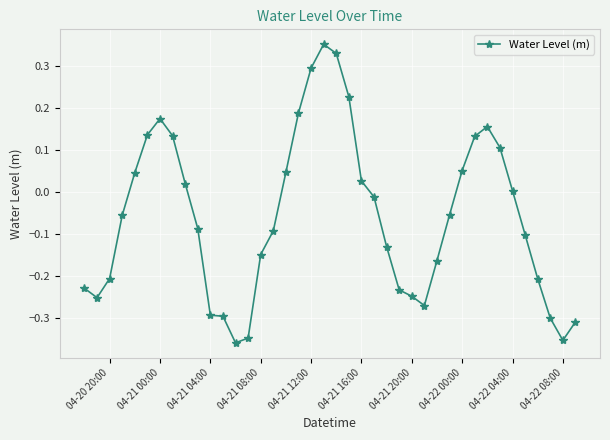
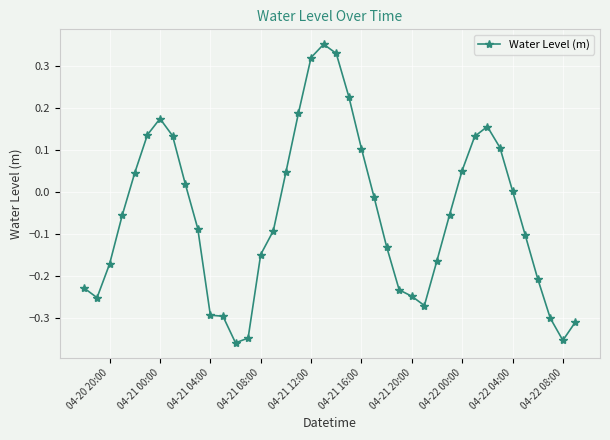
04-20 20:00: -0.21 -> -0.17
04-21 12:00: 0.30 -> 0.32
04-21 16:00: 0.03 -> 0.10
